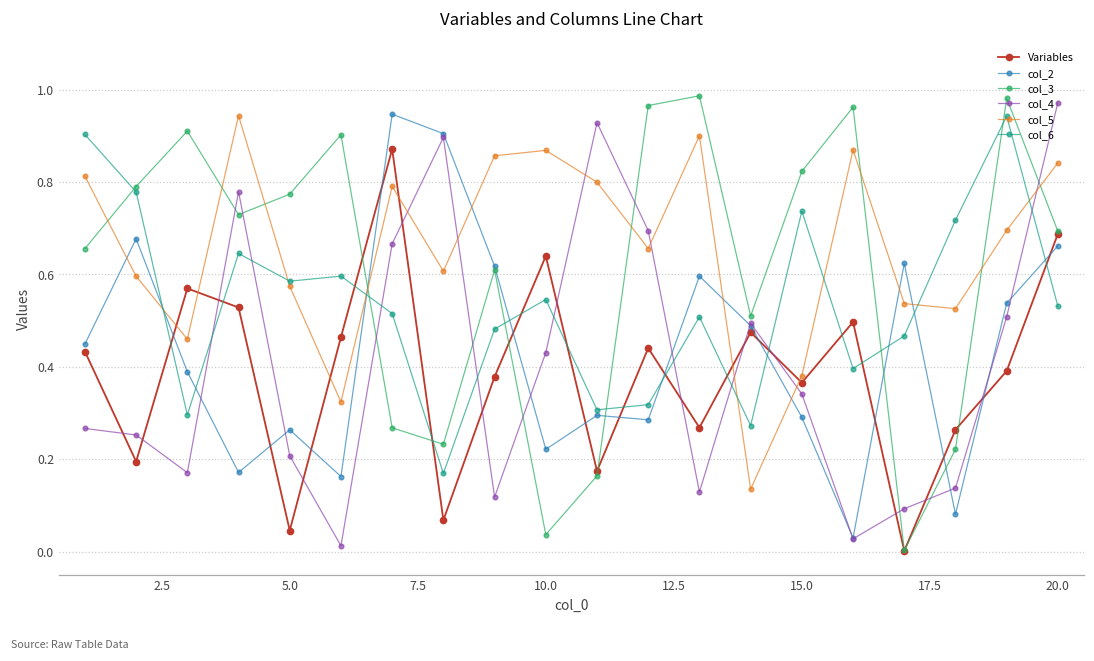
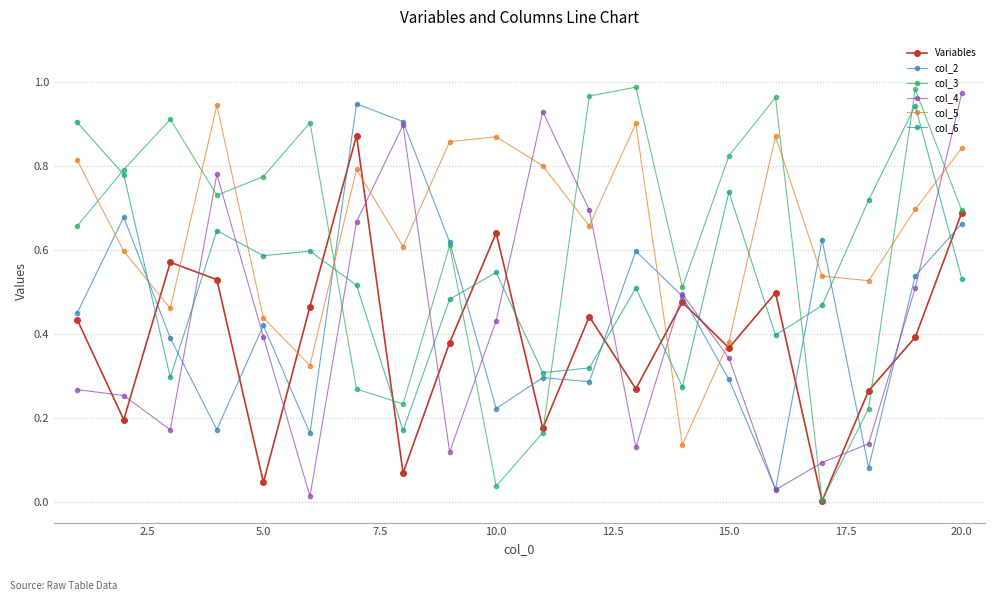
col_2, 5.0: 0.26 -> 0.42
col_4, 5.0: 0.21 -> 0.39
col_5, 5.0: 0.57 -> 0.44
